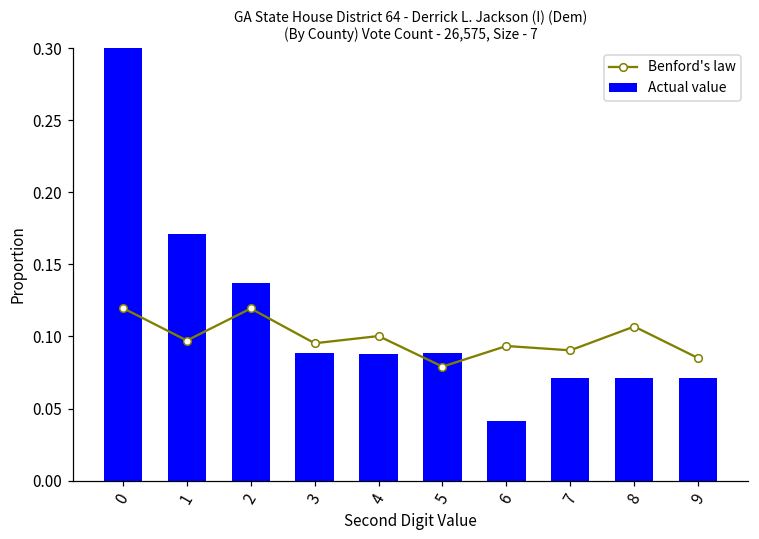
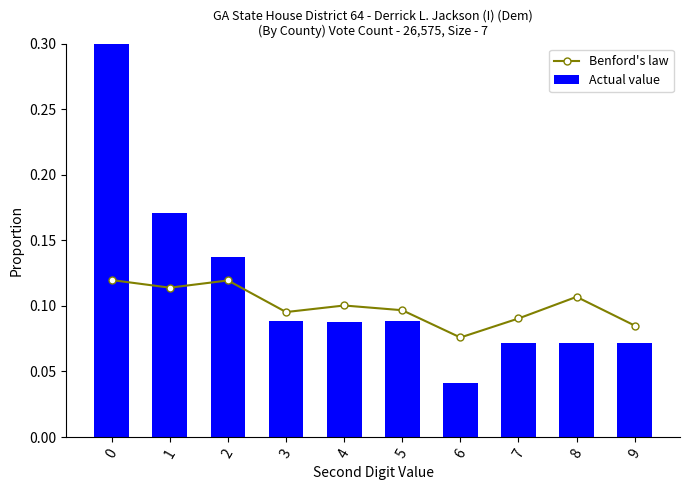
Benford's law, 1: 0.097 -> 0.114
Benford's law, 5: 0.079 -> 0.097
Benford's law, 6: 0.093 -> 0.076
